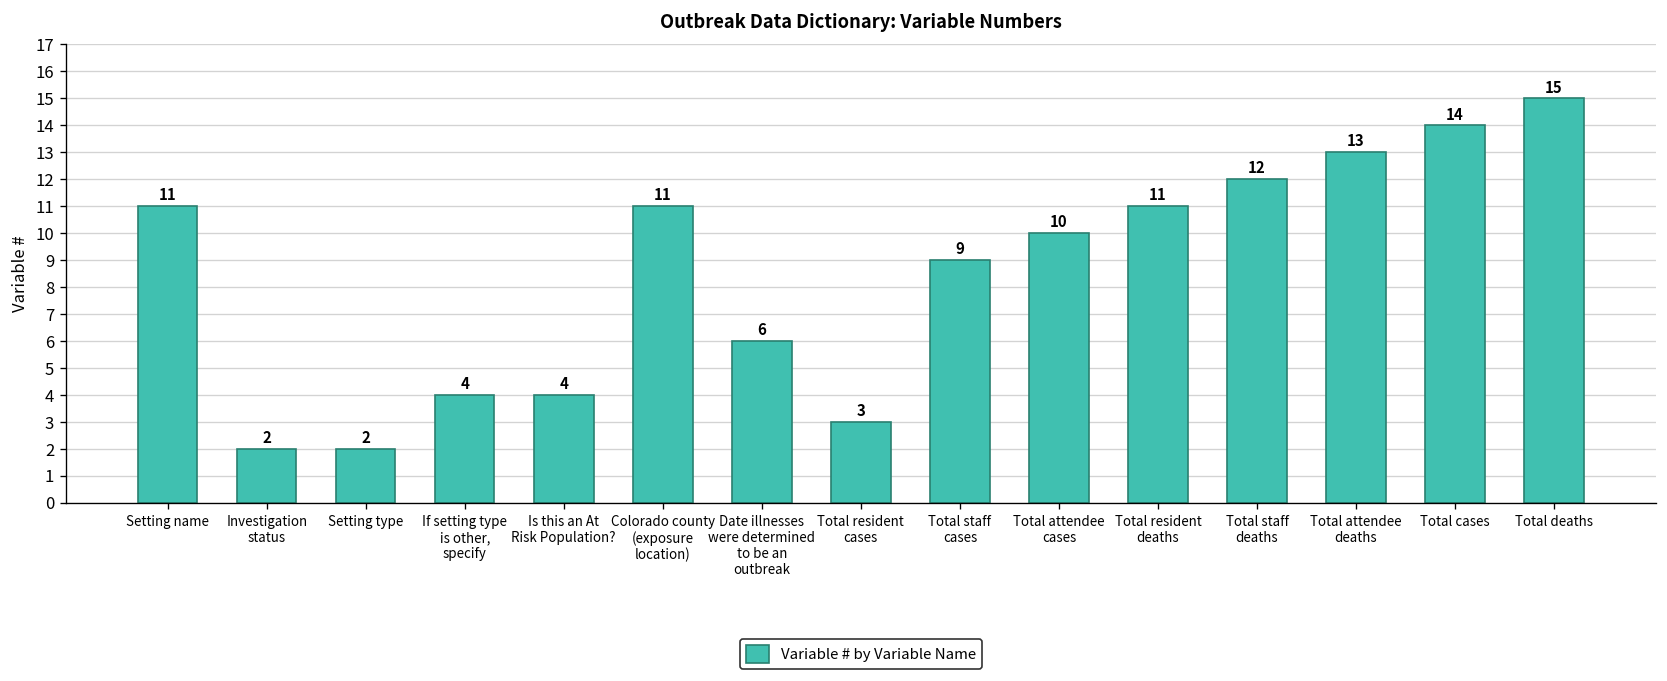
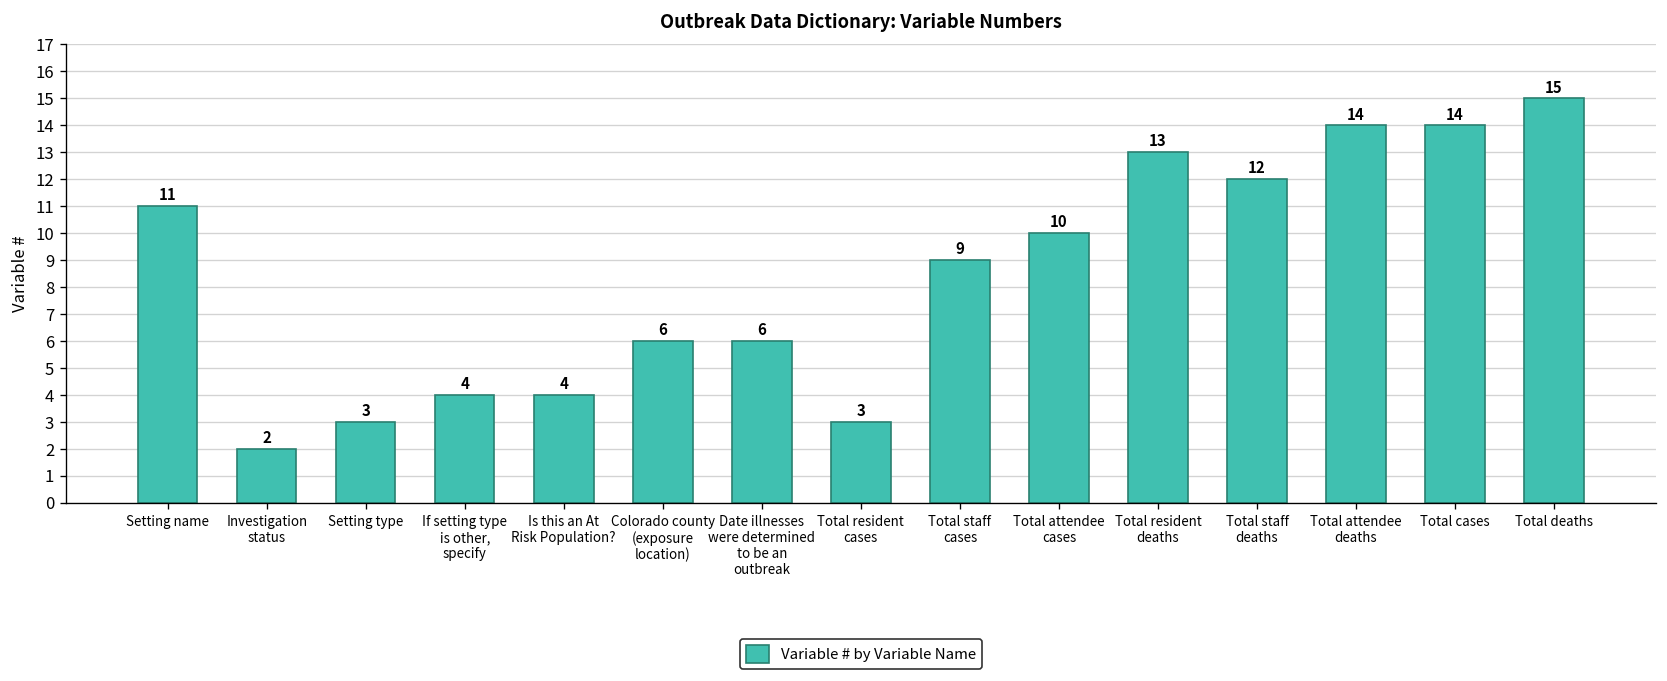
Setting type: 2 -> 3
Colorado county (exposure location): 11 -> 6
Total resident deaths: 11 -> 13
Total attendee deaths: 13 -> 14
